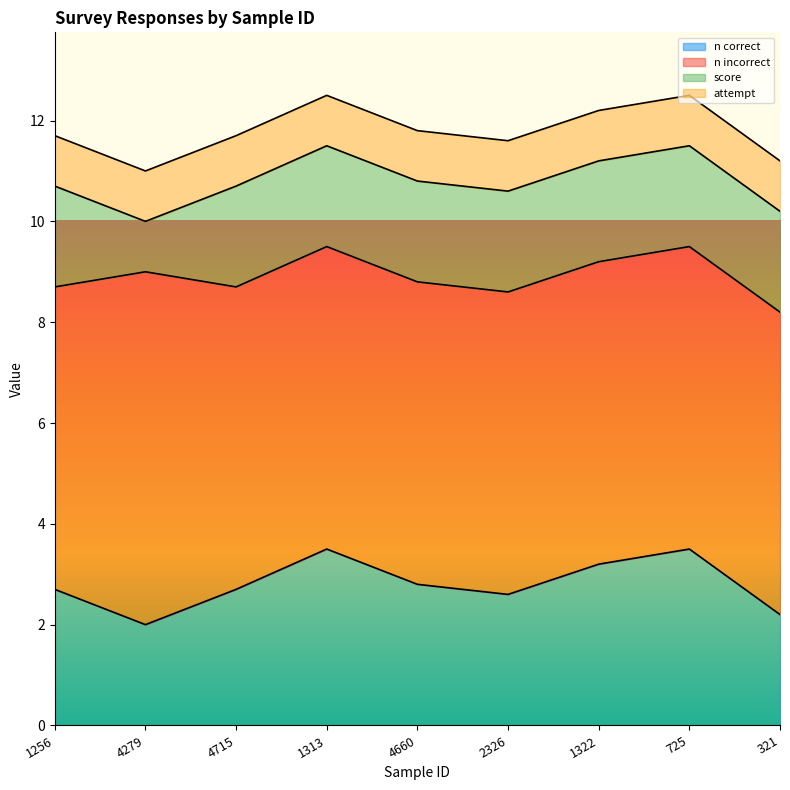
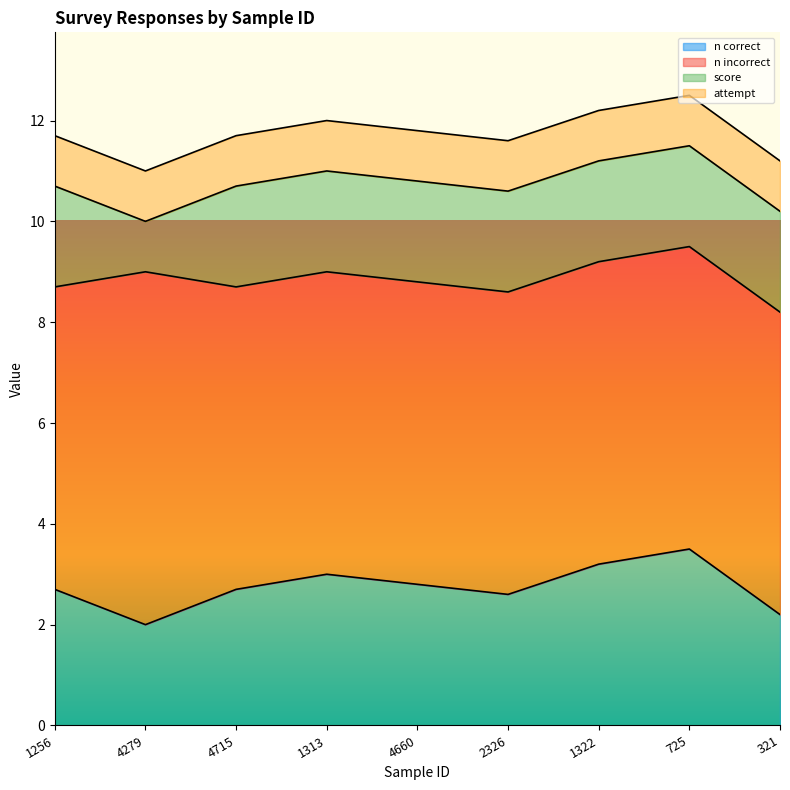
n correct, 1313: 3.5 -> 3.0
